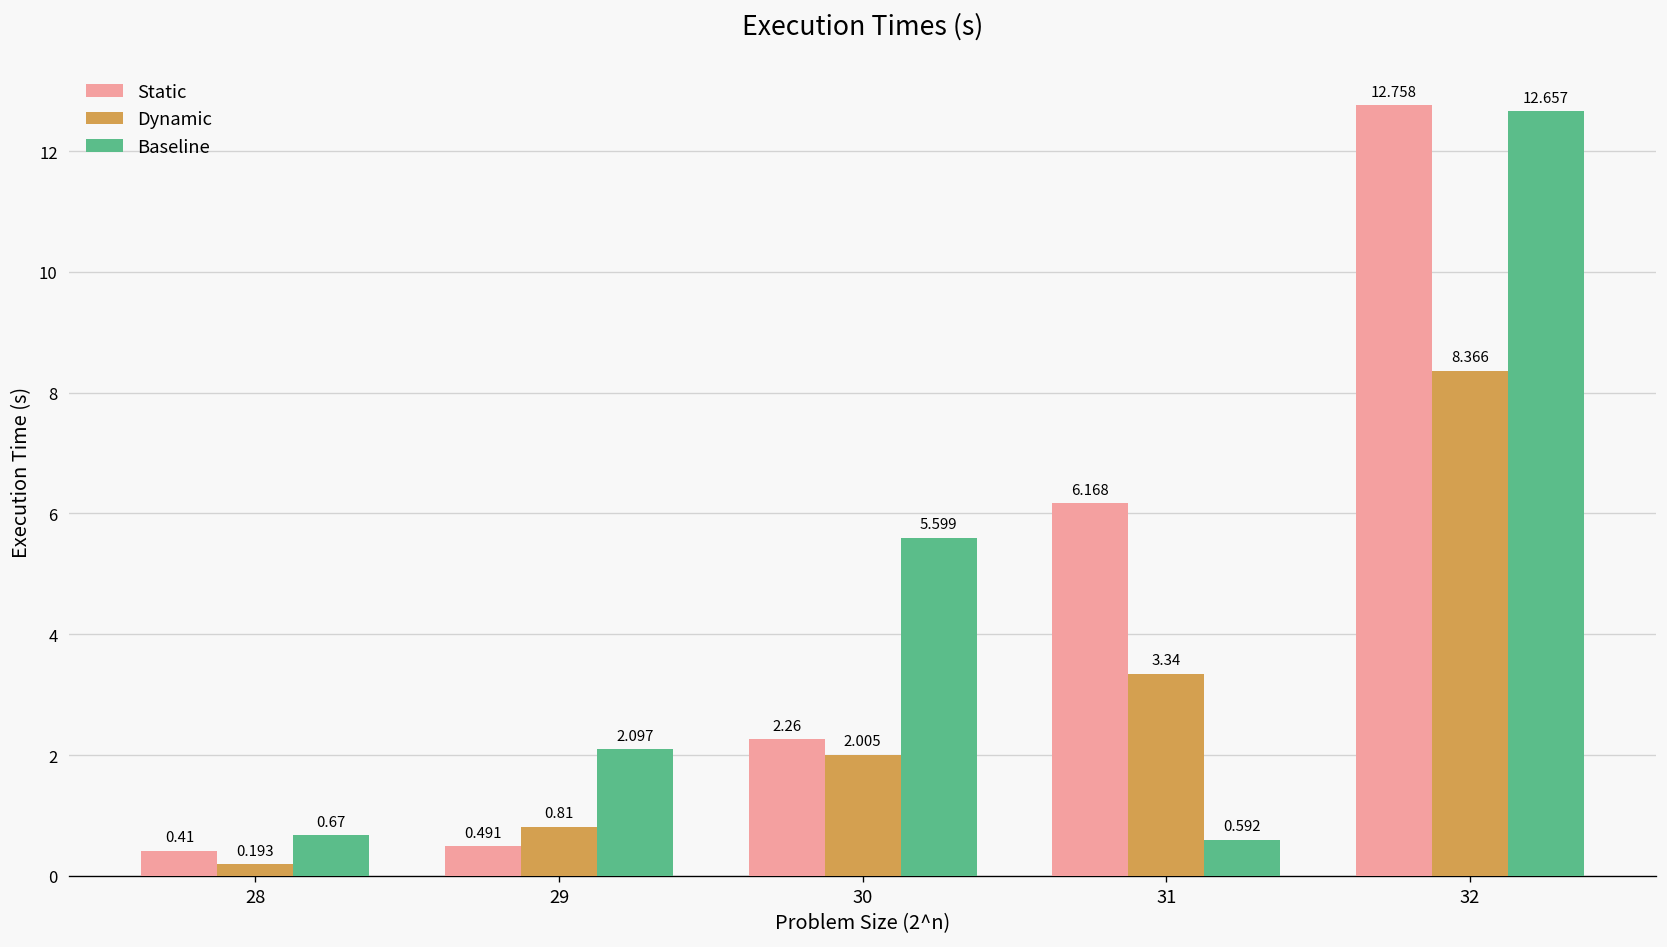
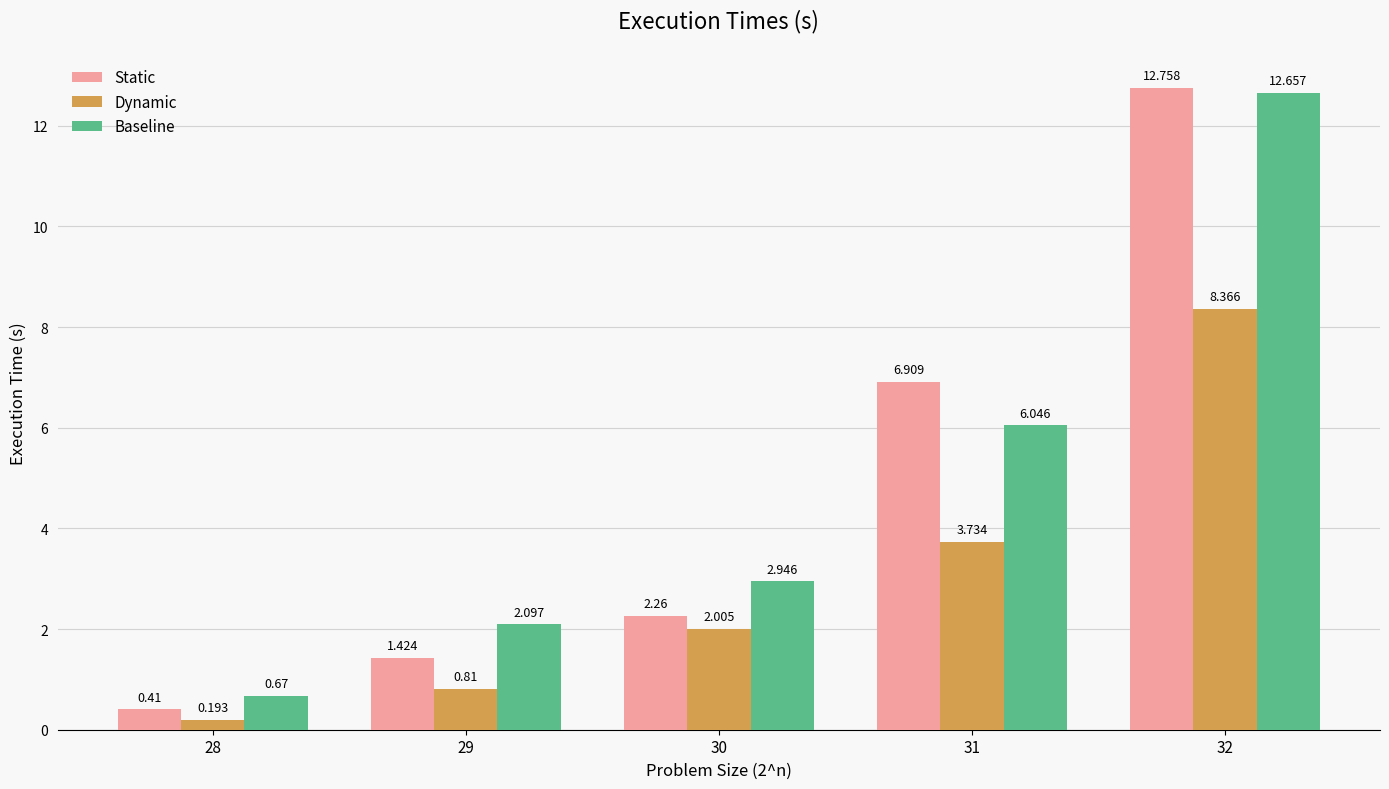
Static, 29: 0.491 -> 1.424
Baseline, 30: 5.599 -> 2.946
Static, 31: 6.168 -> 6.909
Dynamic, 31: 3.34 -> 3.734
Baseline, 31: 0.592 -> 6.046
